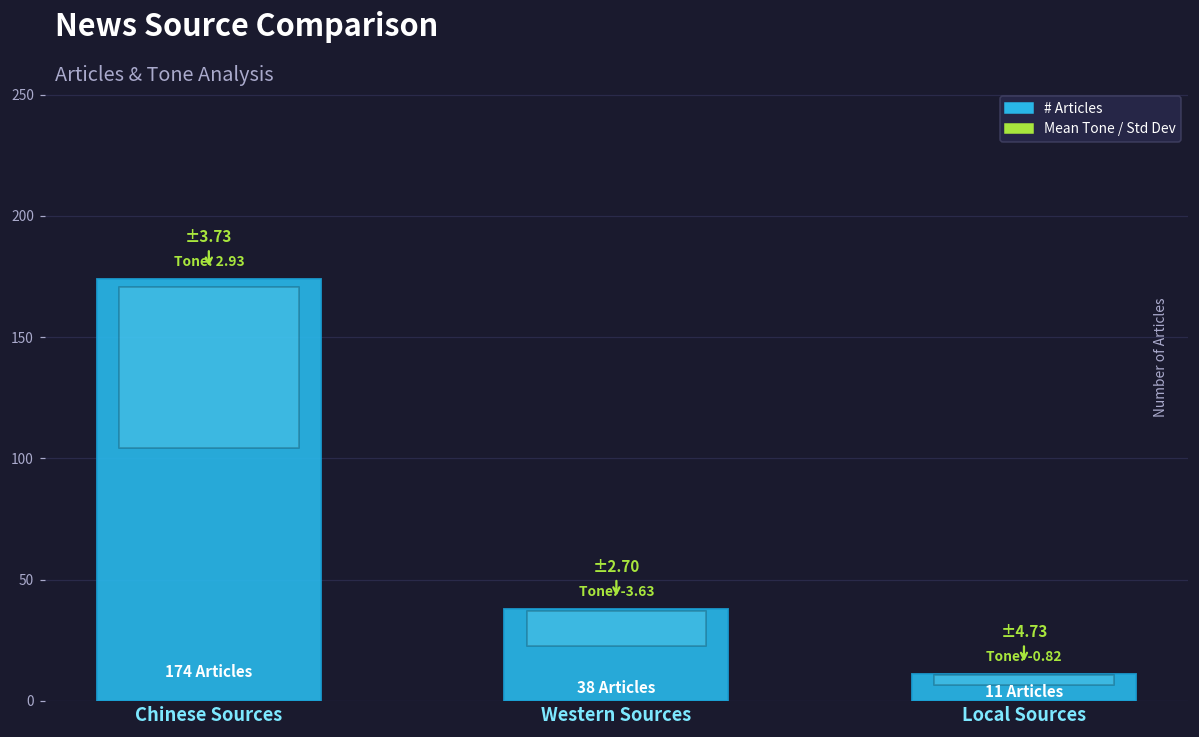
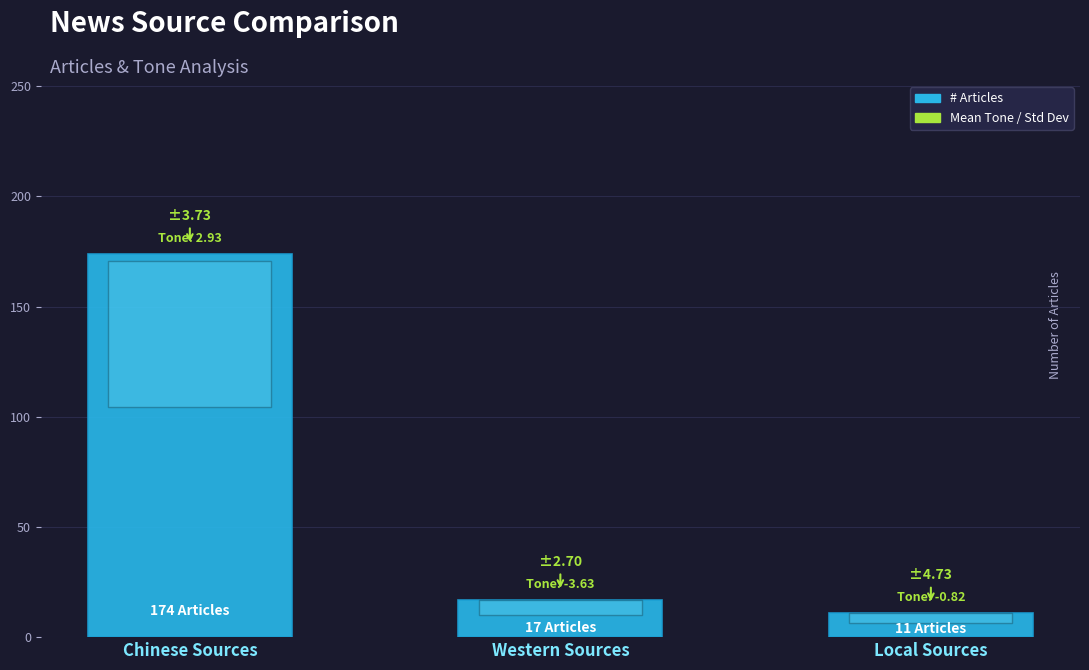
Western Sources: 38 -> 17
